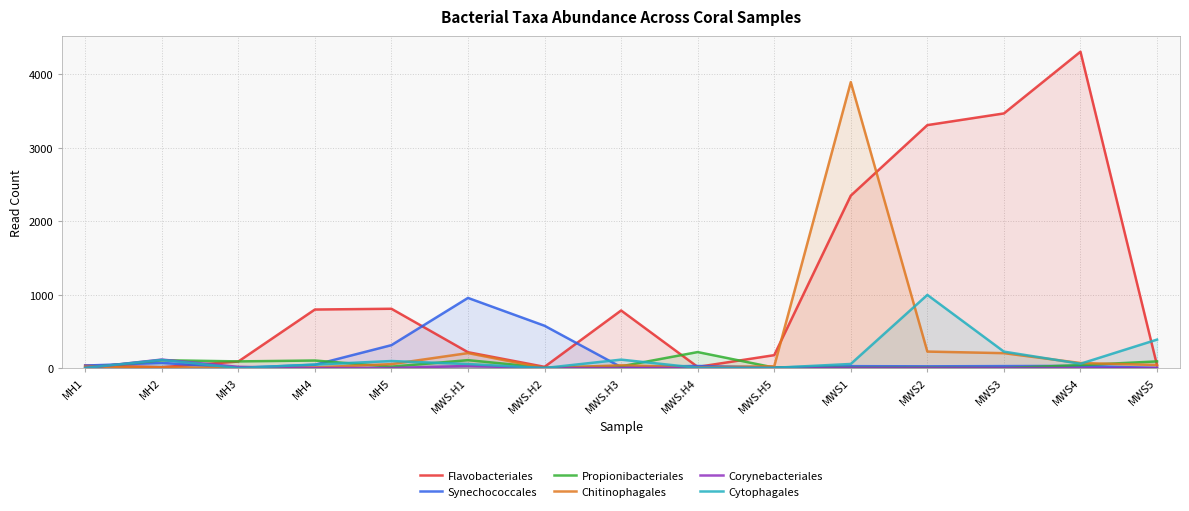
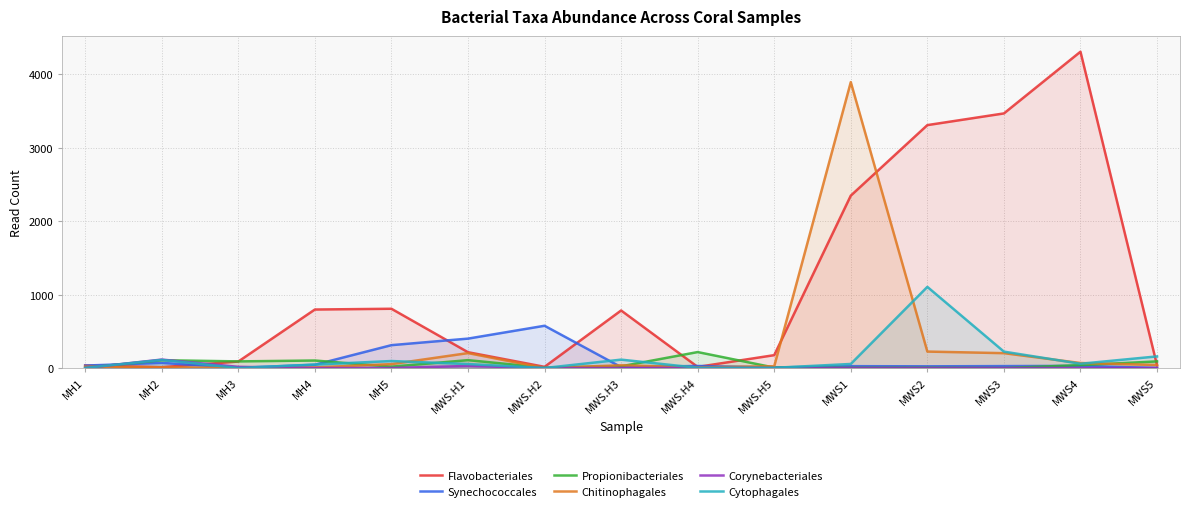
Synechococcales, MWS.H1: 1000 -> 400
Cytophagales, MWS2: 1000 -> 1100
Cytophagales, MWS5: 400 -> 200
